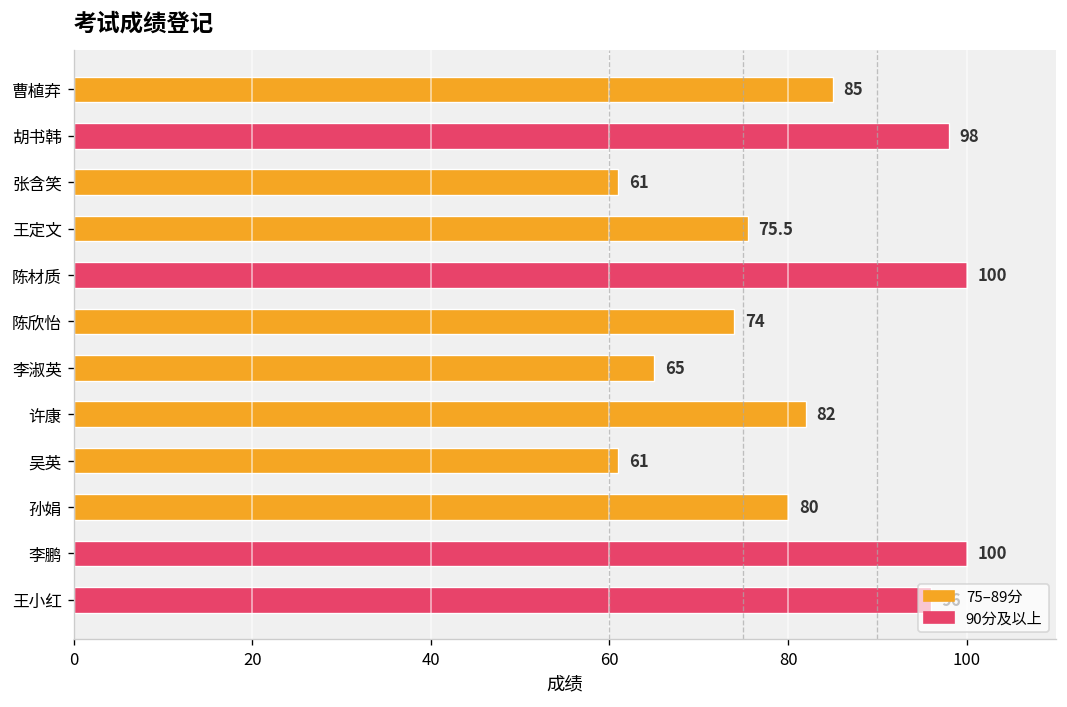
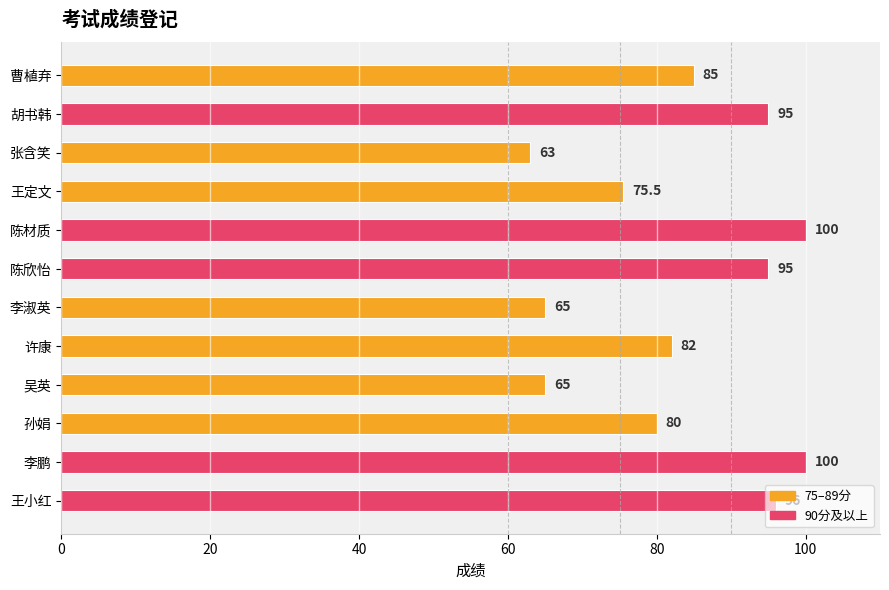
胡书韩: 98 -> 95
张含笑: 61 -> 63
陈欣怡: 74 -> 95
吴英: 61 -> 65
